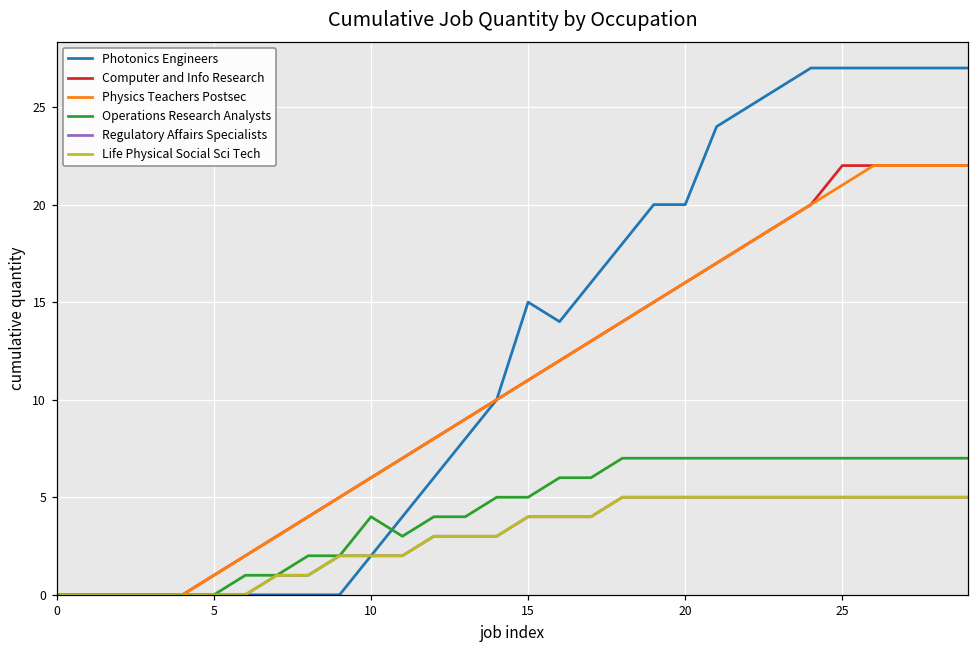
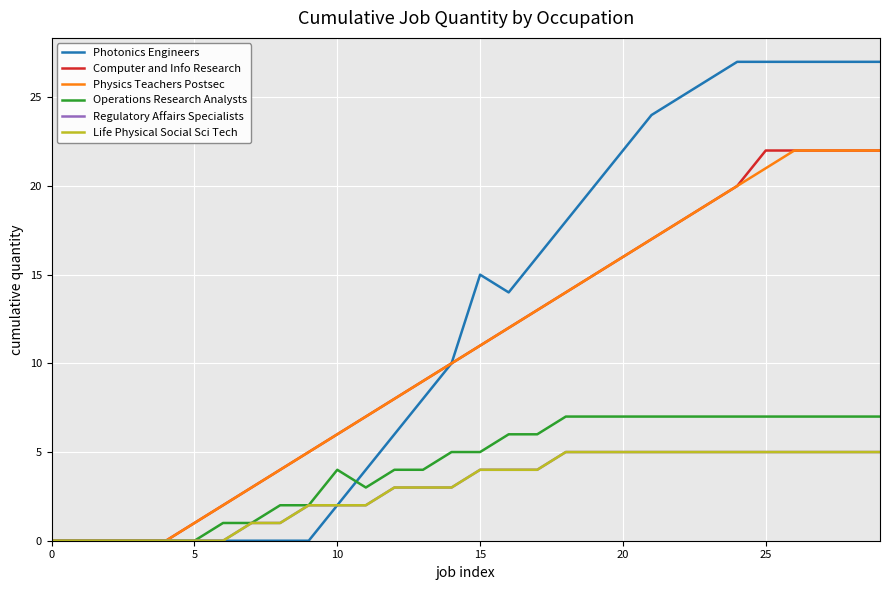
Photonics Engineers, 20: 20 -> 22
